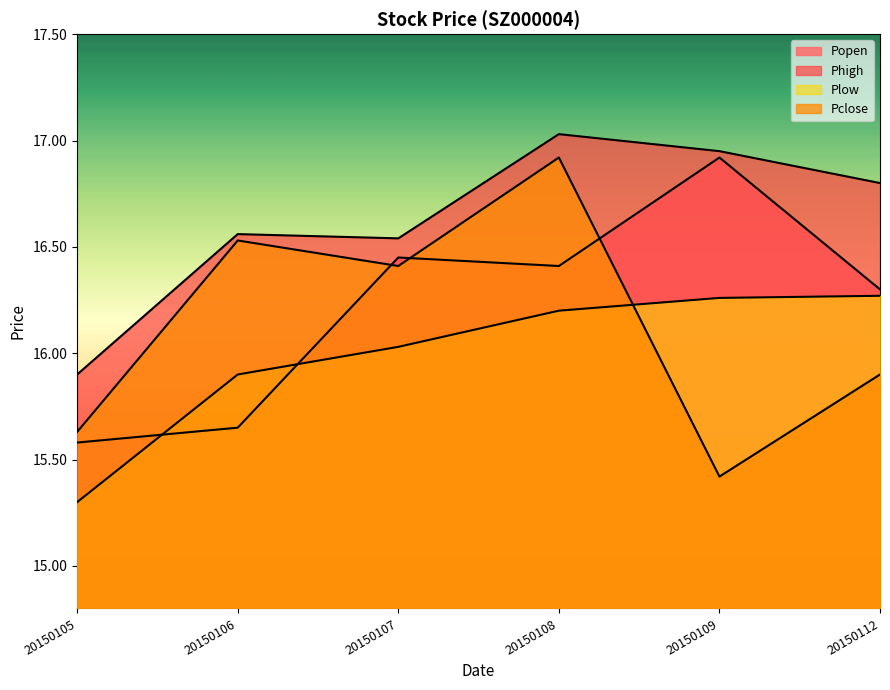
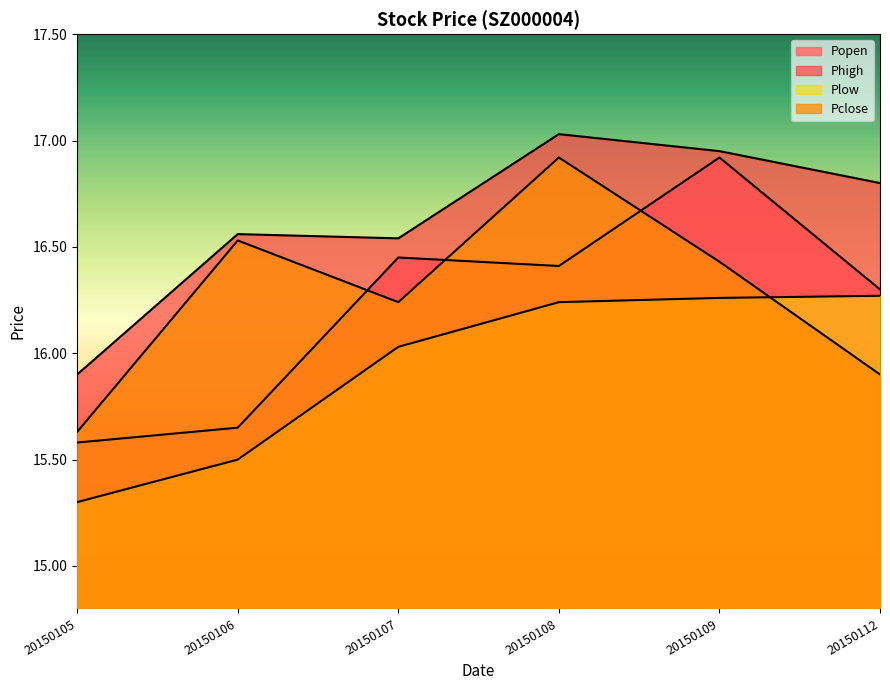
Plow, 20150106: 15.9 -> 15.5
Pclose, 20150107: 16.41 -> 16.24
Plow, 20150108: 16.20 -> 16.24
Pclose, 20150109: 15.42 -> 16.43
